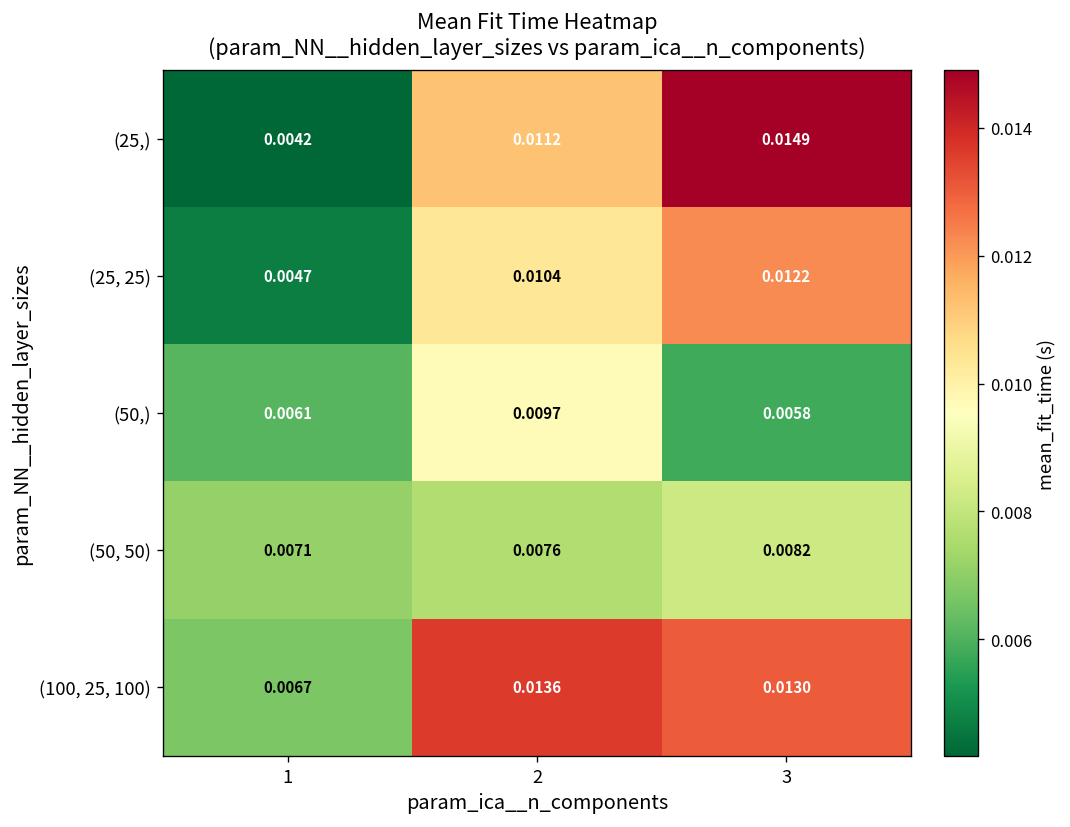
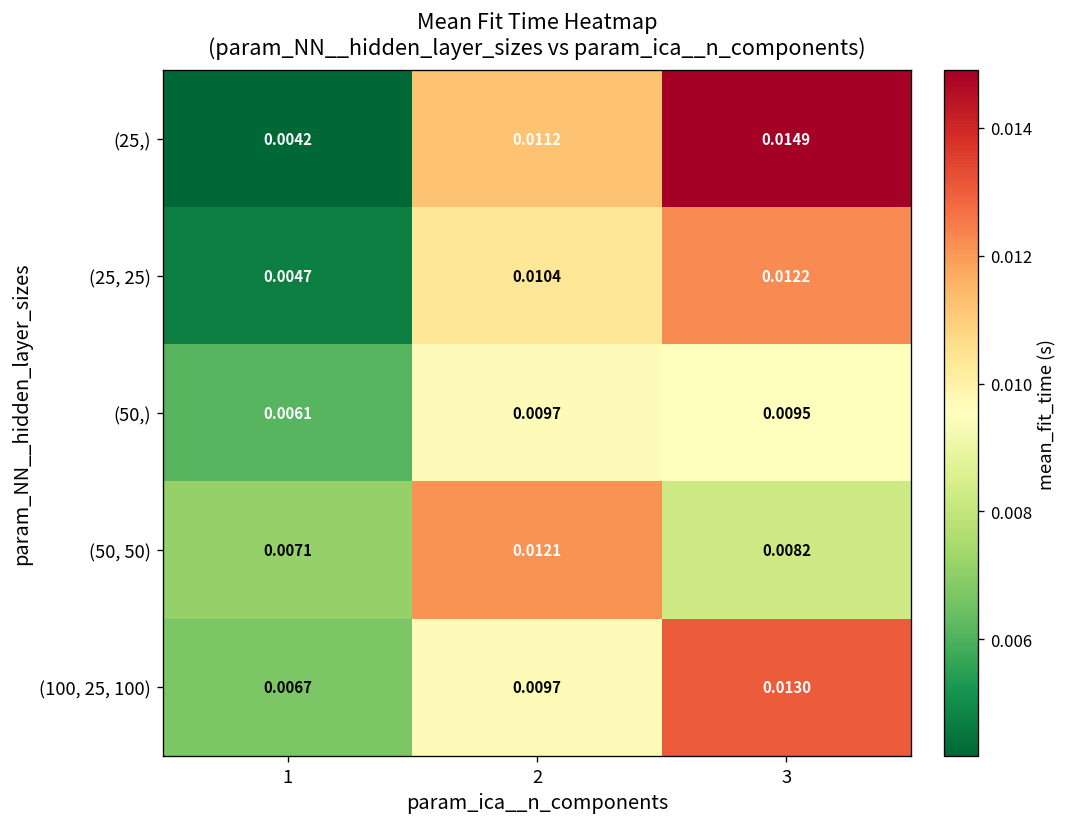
(50,), 3: 0.0058 -> 0.0095
(50, 50), 2: 0.0076 -> 0.0121
(100, 25, 100), 2: 0.0136 -> 0.0097
